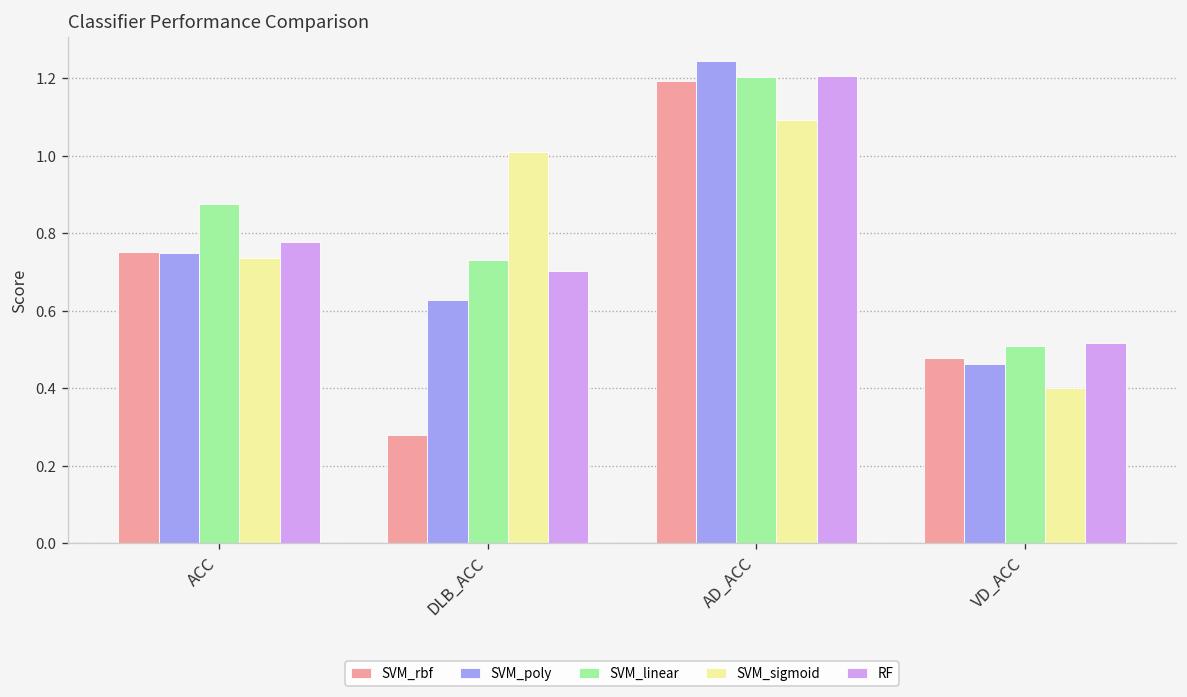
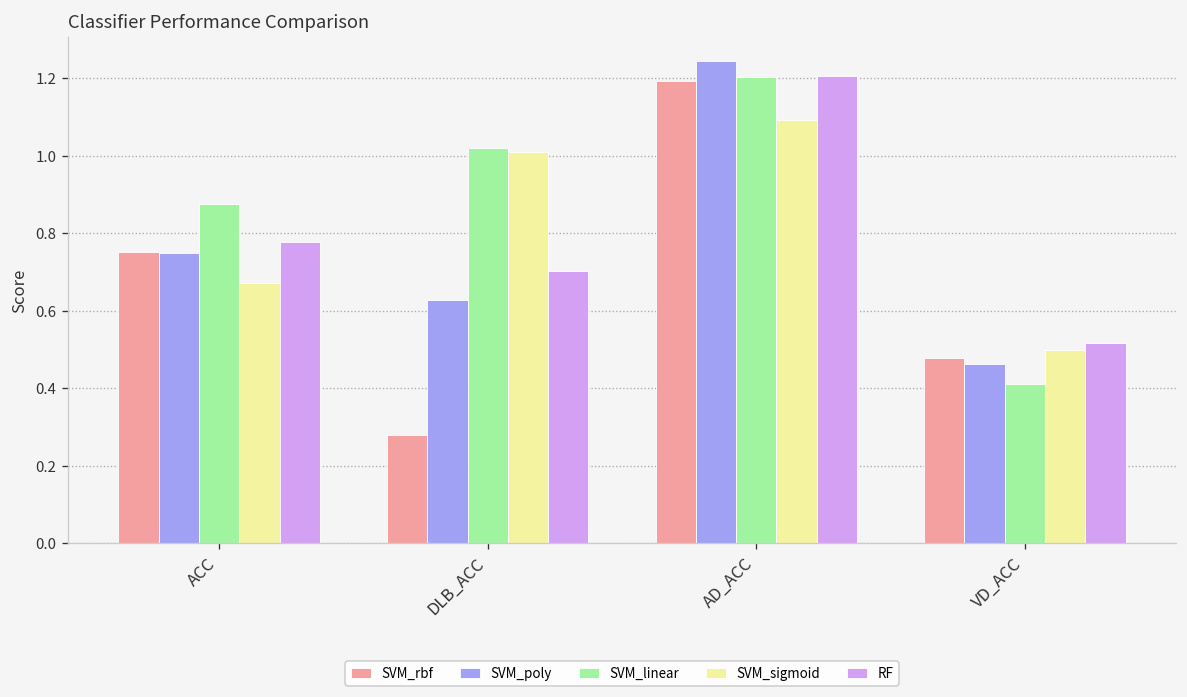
SVM_sigmoid, ACC: 0.74 -> 0.67
SVM_linear, DLB_ACC: 0.73 -> 1.02
SVM_linear, VD_ACC: 0.51 -> 0.41
SVM_sigmoid, VD_ACC: 0.4 -> 0.5
